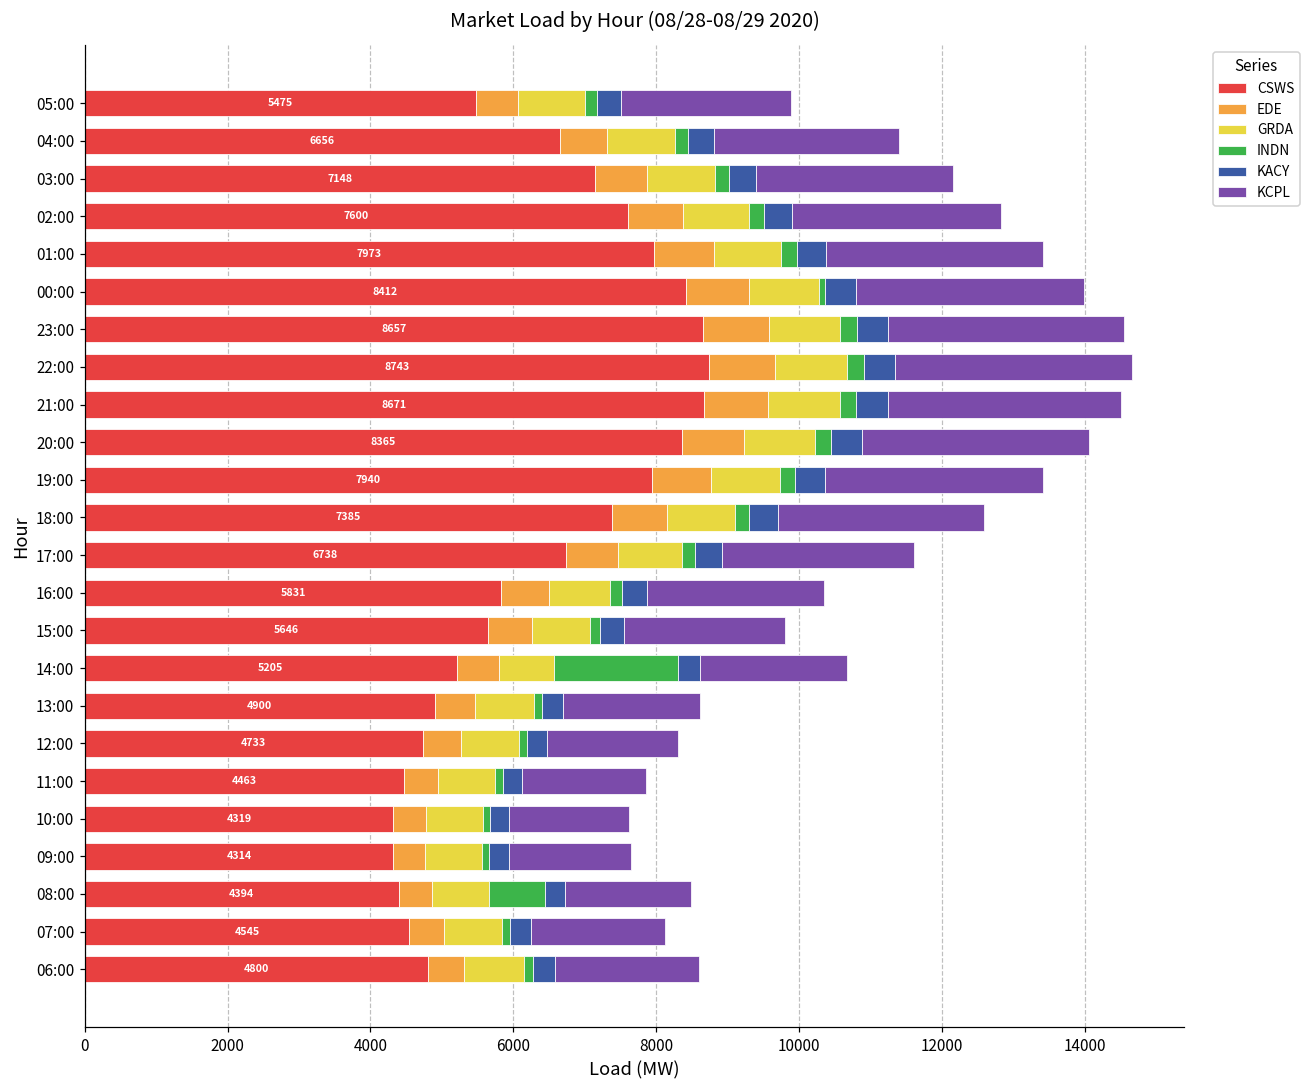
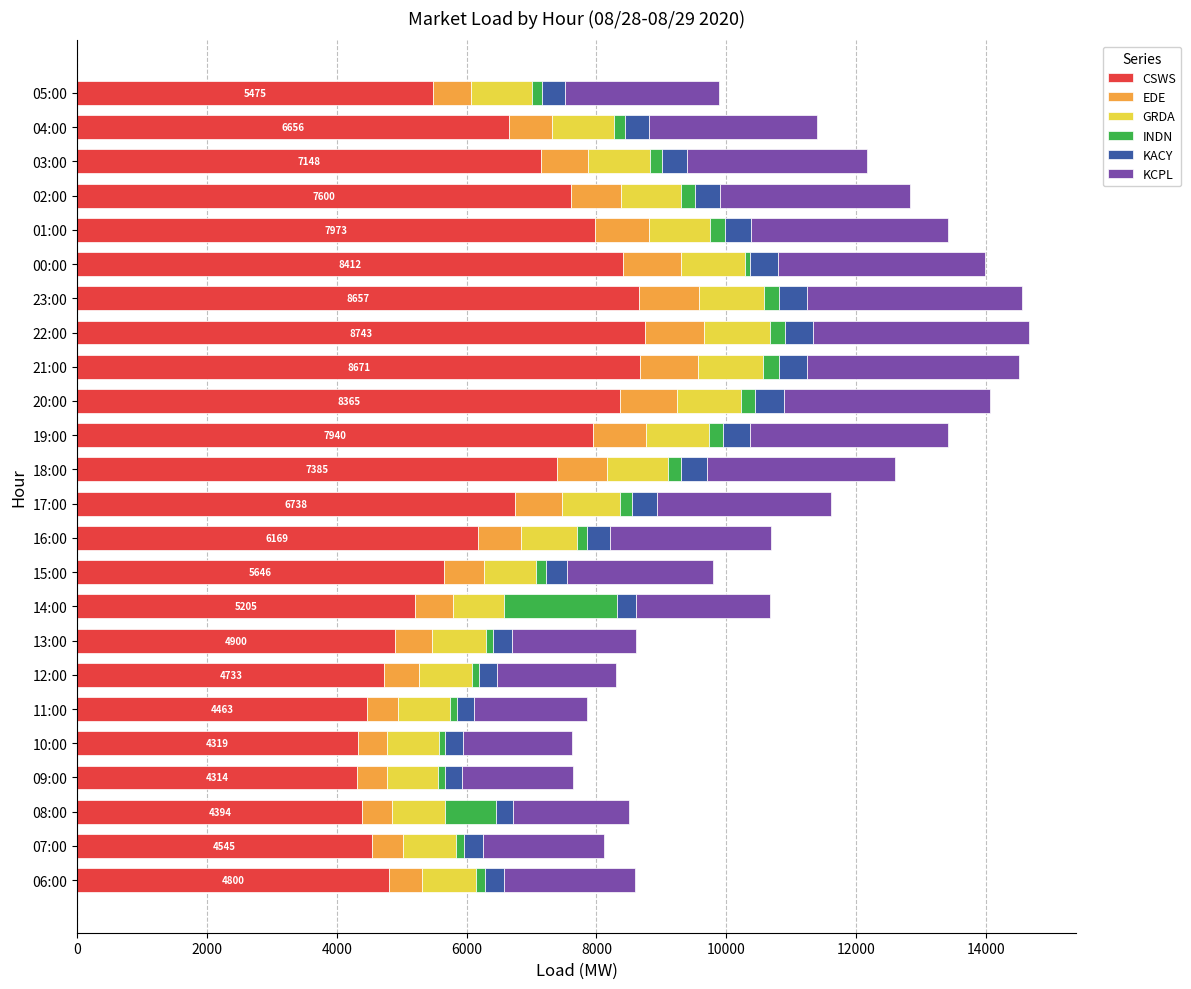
CSWS, 16:00: 5831 -> 6169
